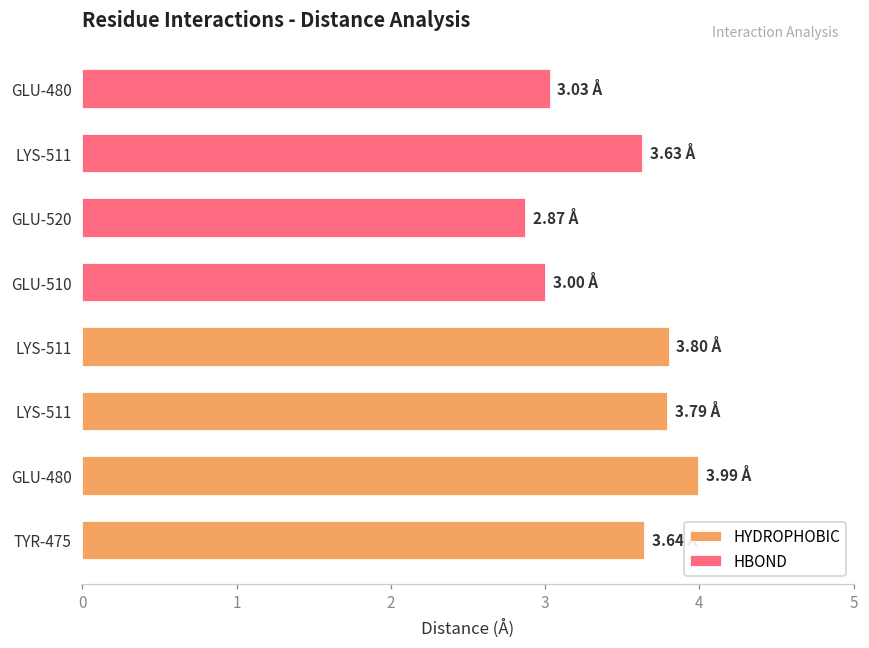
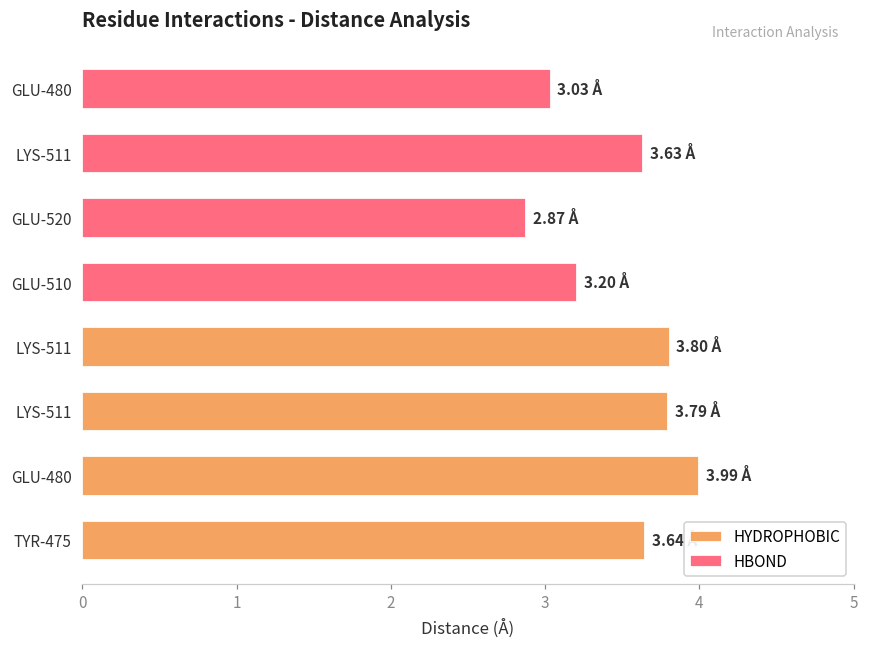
HBOND, GLU-510: 3.00 -> 3.20
